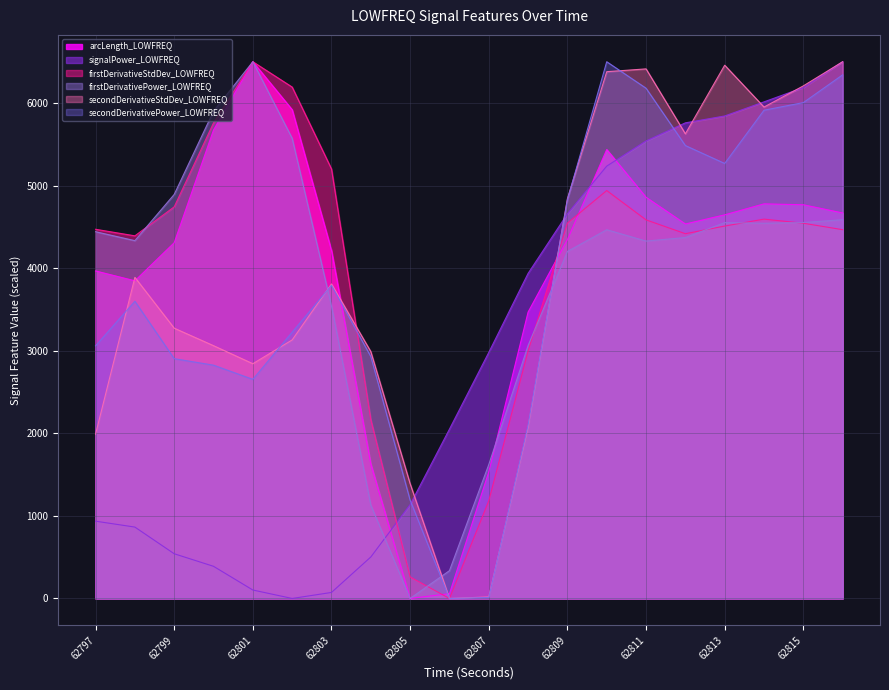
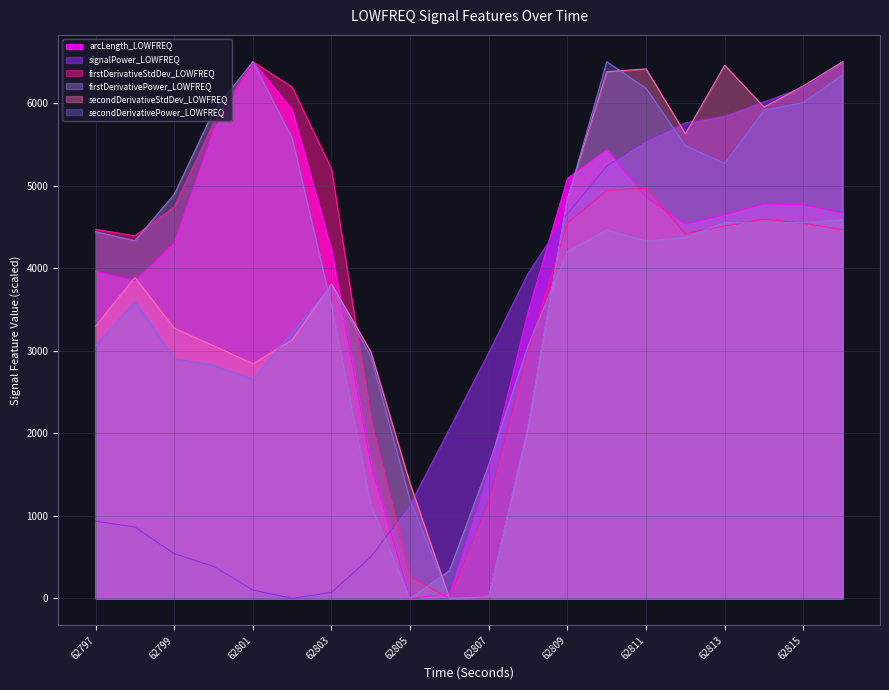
secondDerivativeStdDev_LOWFREQ, 62797: 2000 -> 3300
arcLength_LOWFREQ, 62809: 4300 -> 5100
firstDerivativeStdDev_LOWFREQ, 62811: 4600 -> 5000
